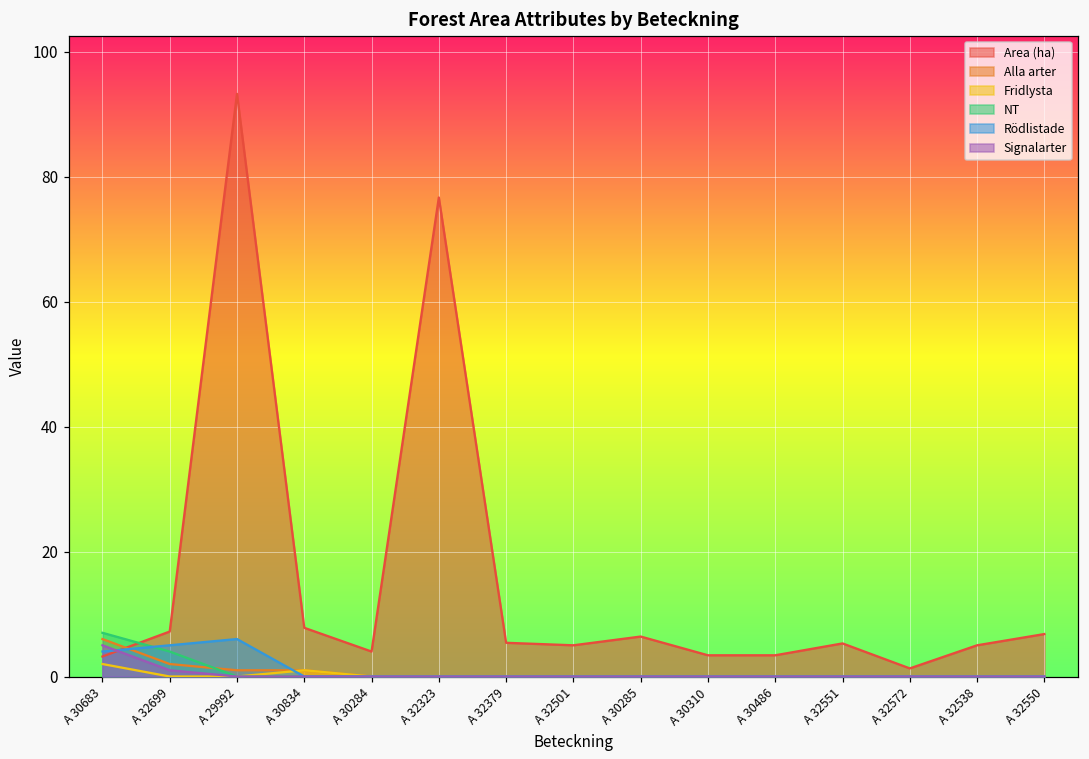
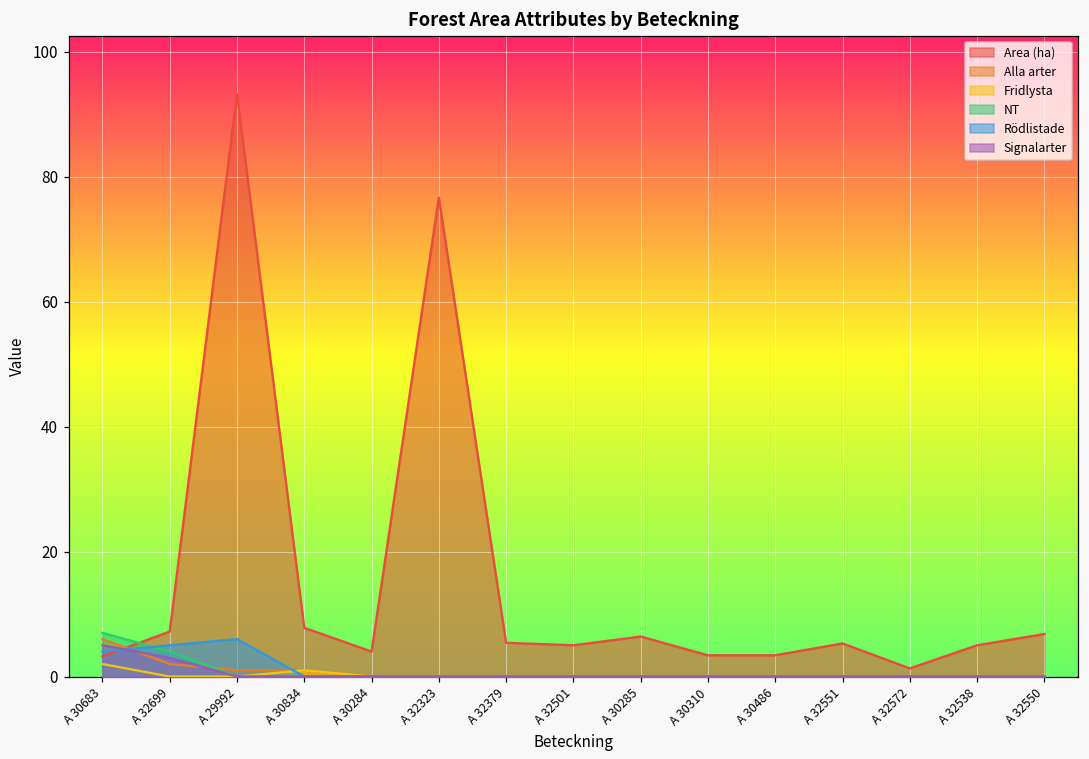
Signalarter, A 32699: 1 -> 3
